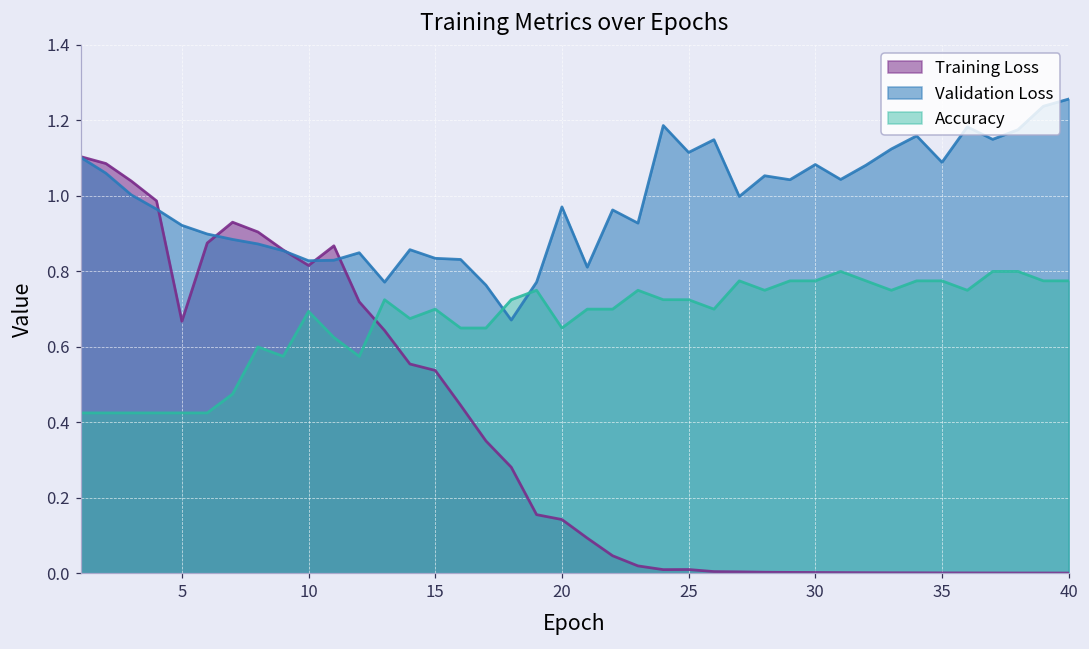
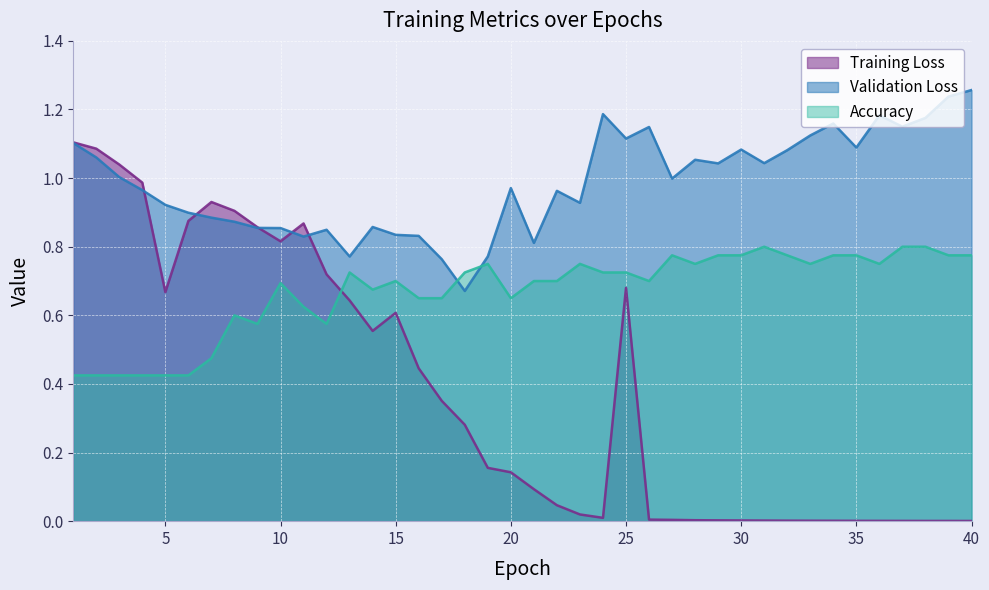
Validation Loss, 10: 0.83 -> 0.85
Training Loss, 15: 0.54 -> 0.61
Training Loss, 25: 0.01 -> 0.68
